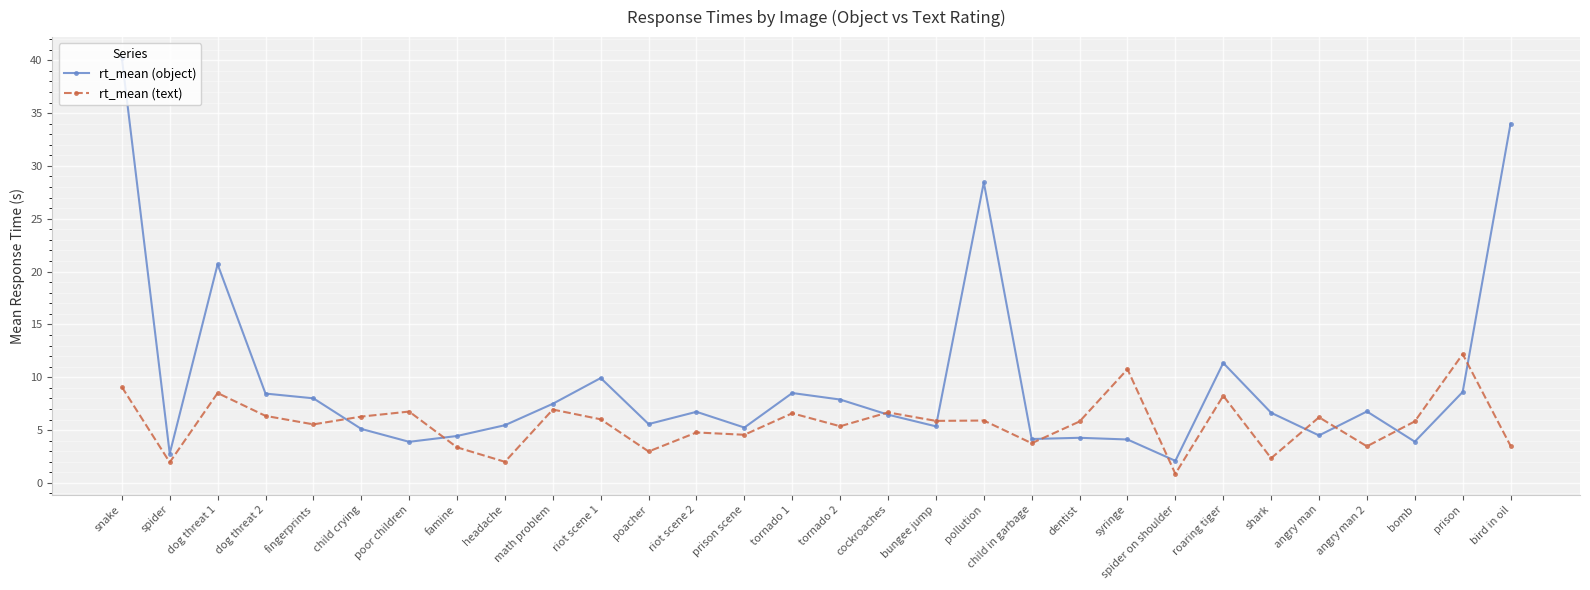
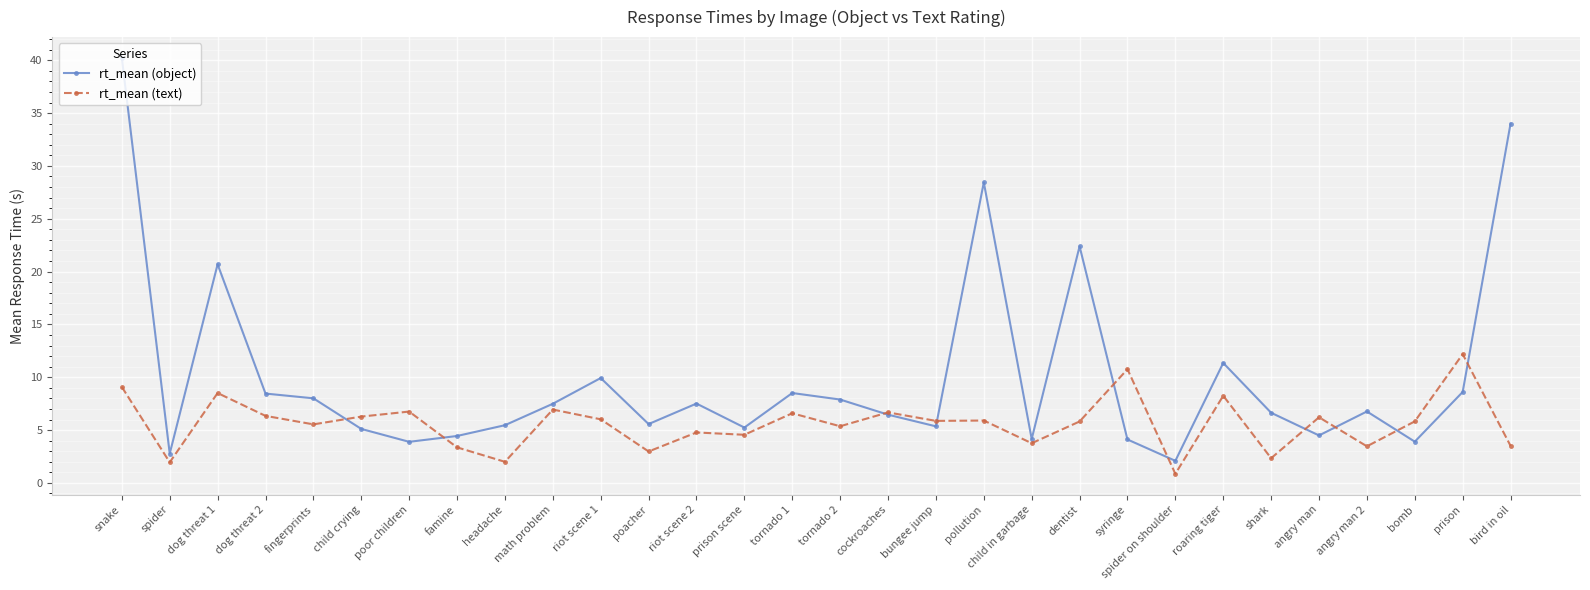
rt_mean (object), riot scene 2: 6.7 -> 7.5
rt_mean (object), dentist: 4.3 -> 22.4
